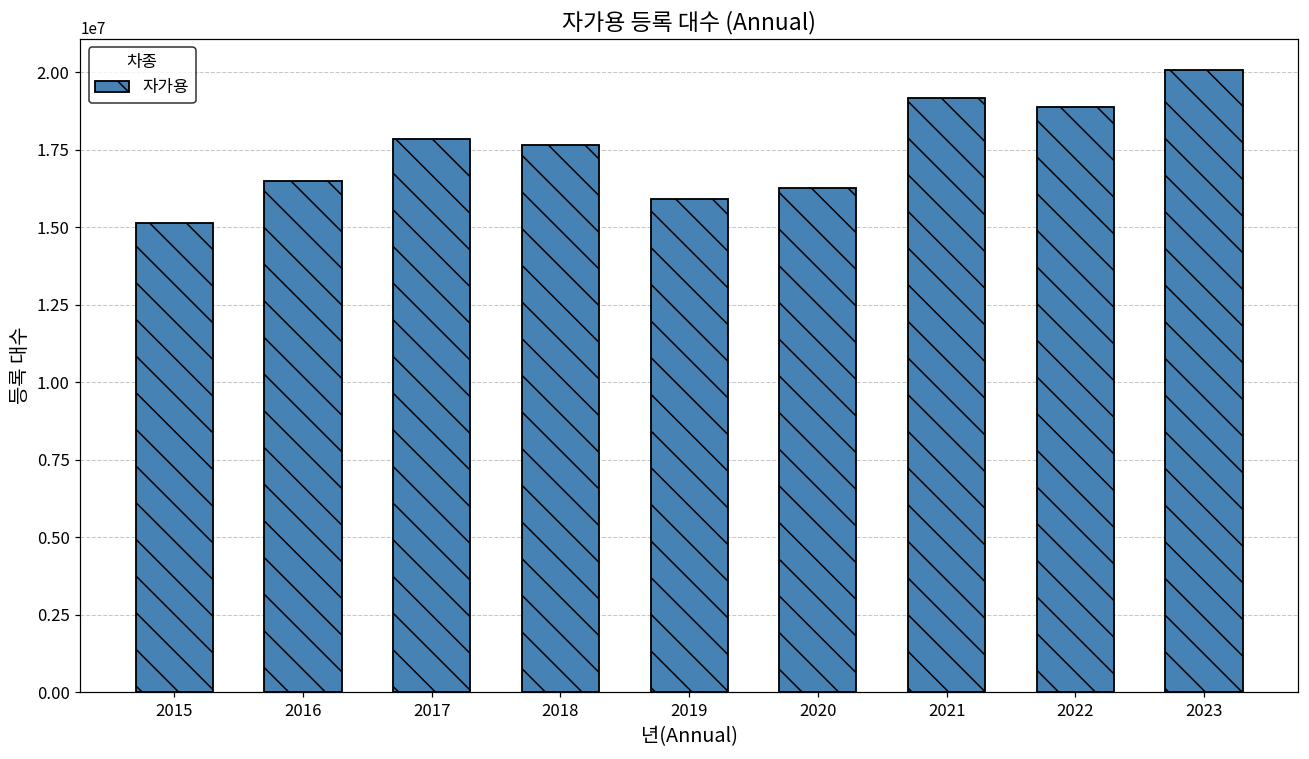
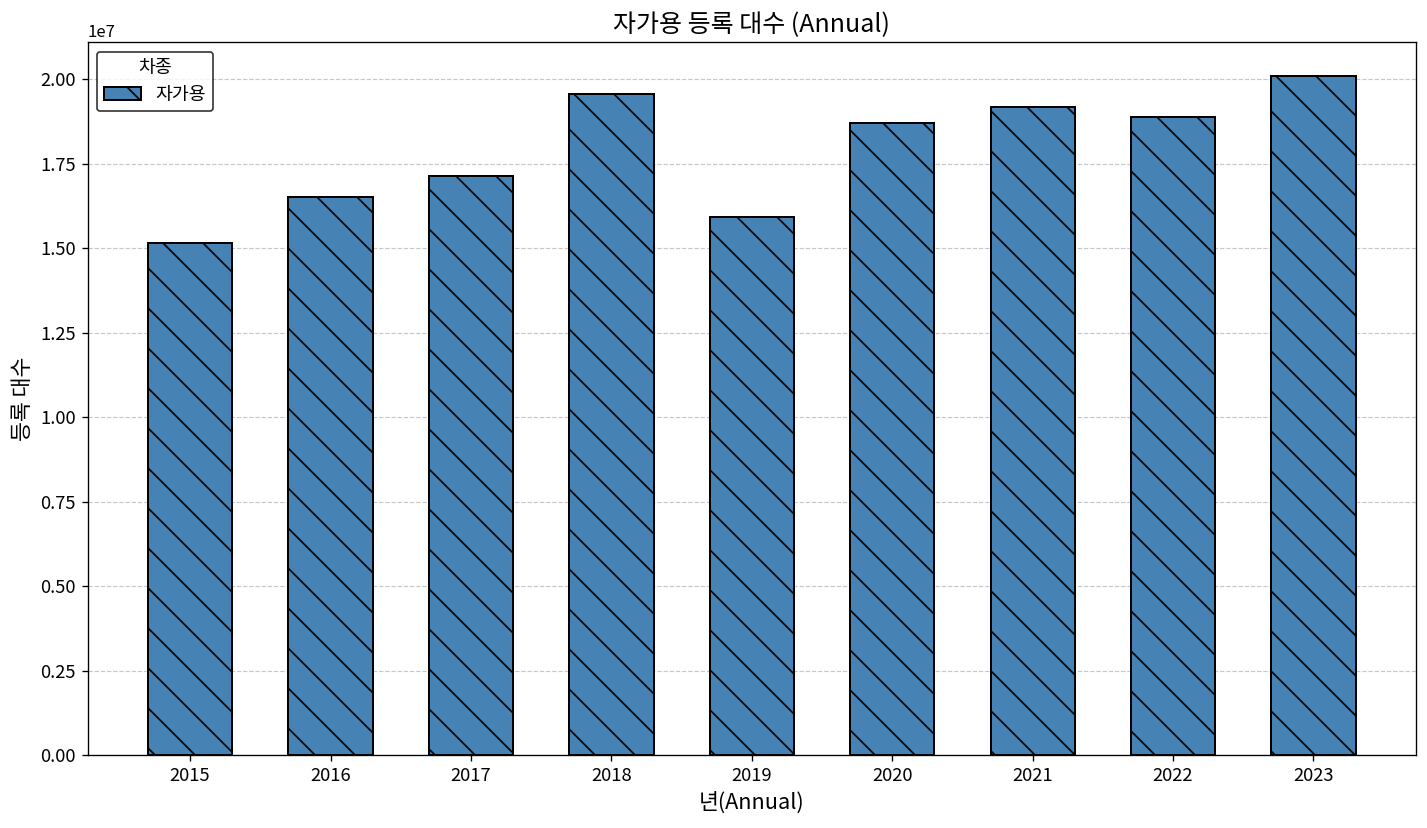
2017: 17900000 -> 17100000
2018: 17700000 -> 19500000
2020: 16300000 -> 18700000
